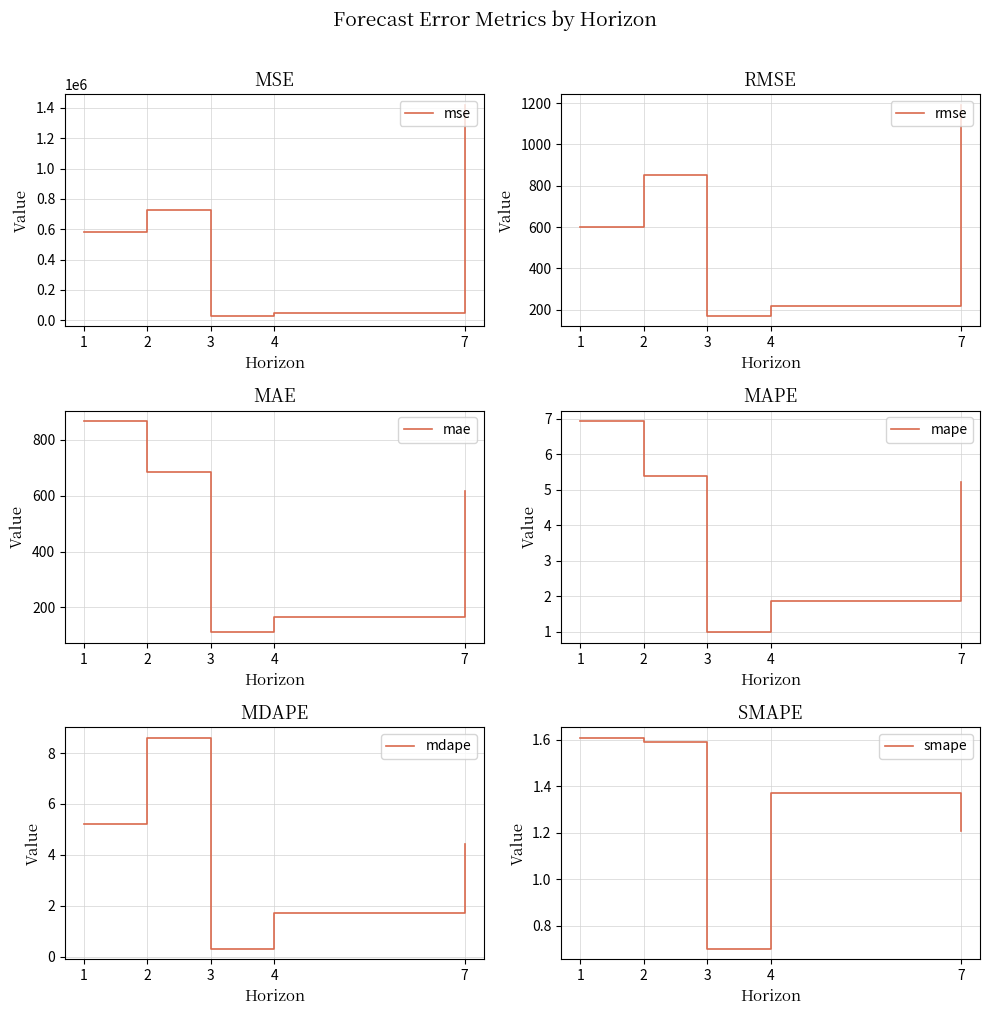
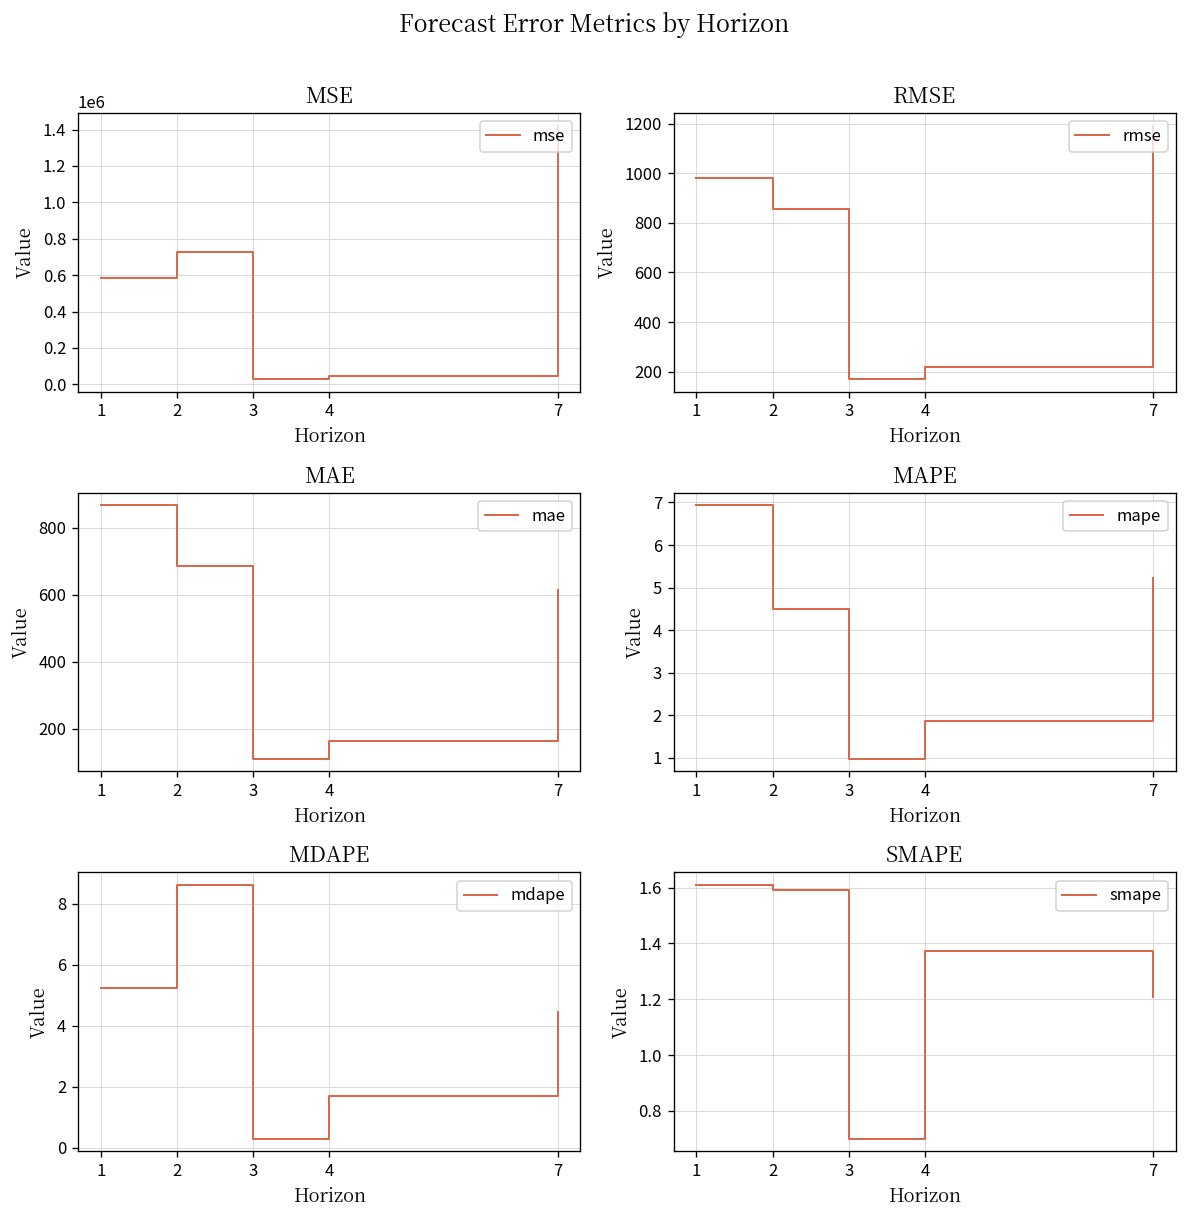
RMSE, 1: 600 -> 980
MAPE, 2: 5.4 -> 4.5
